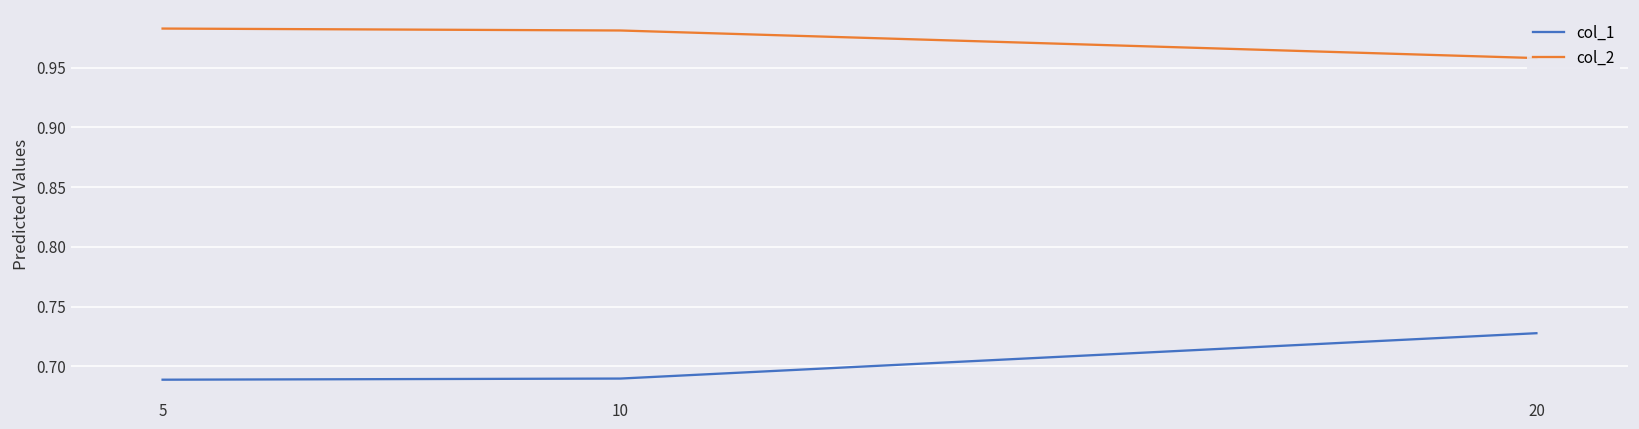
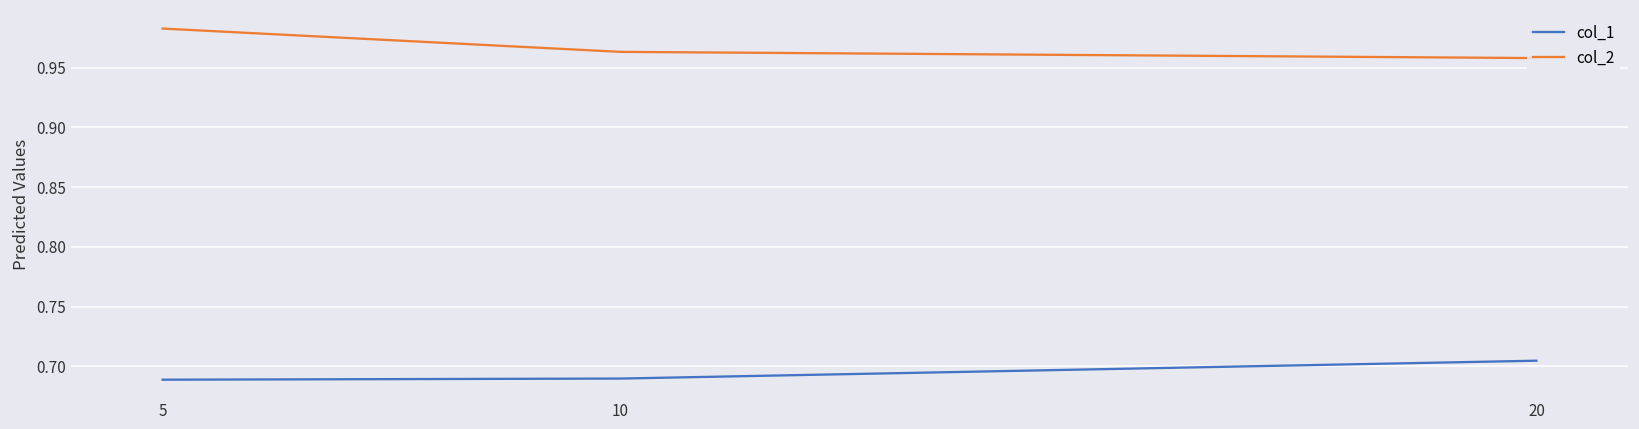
col_2, 10: 0.981 -> 0.963
col_1, 20: 0.728 -> 0.705
